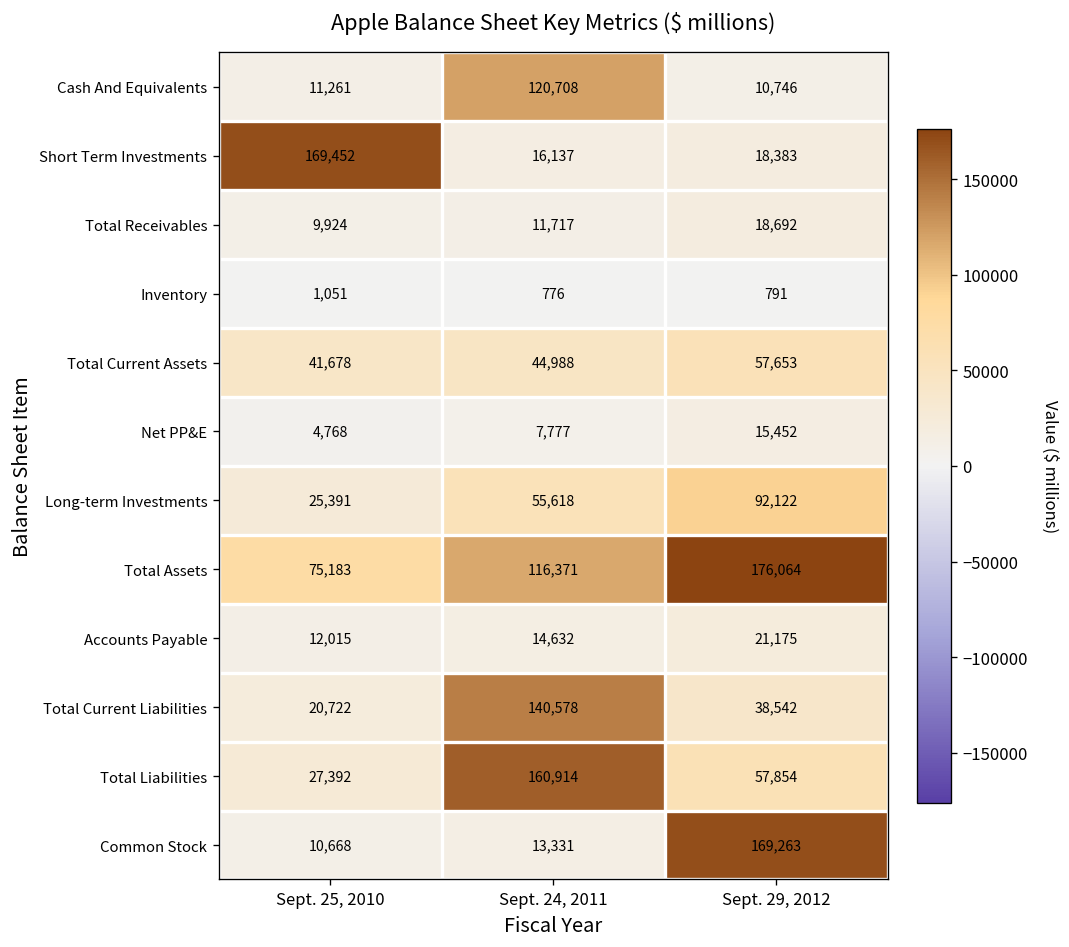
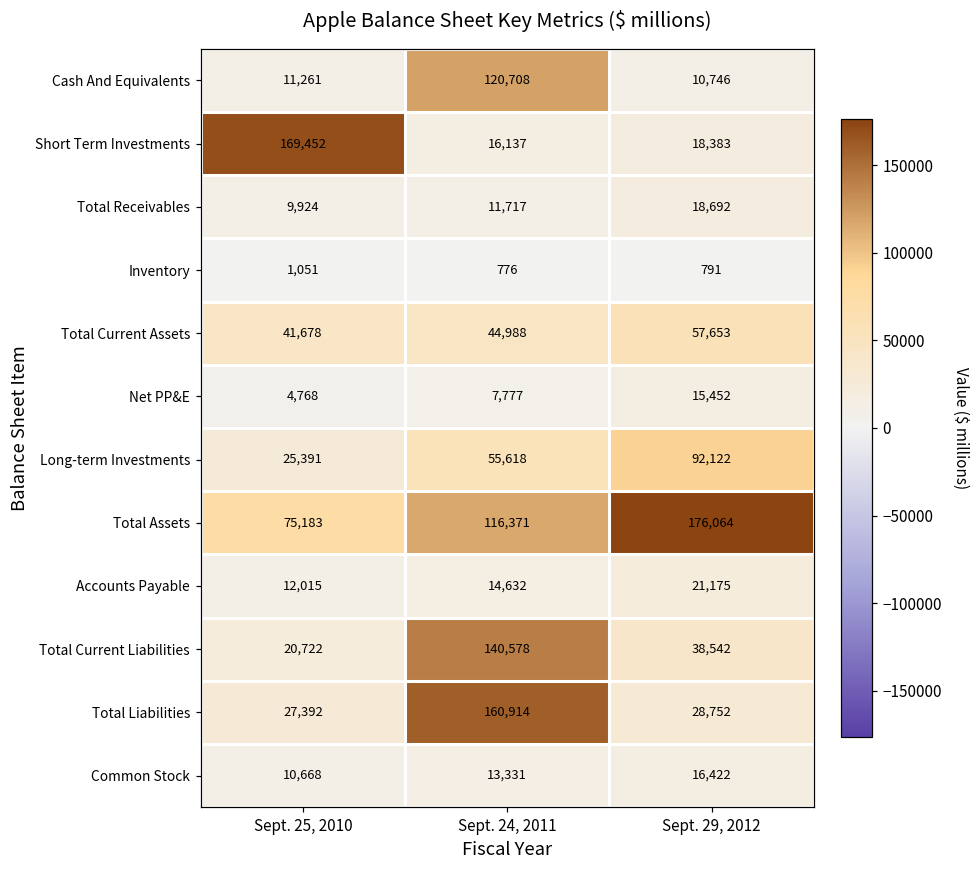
Total Liabilities, Sept. 29, 2012: 57,854 -> 28,752
Common Stock, Sept. 29, 2012: 169,263 -> 16,422
